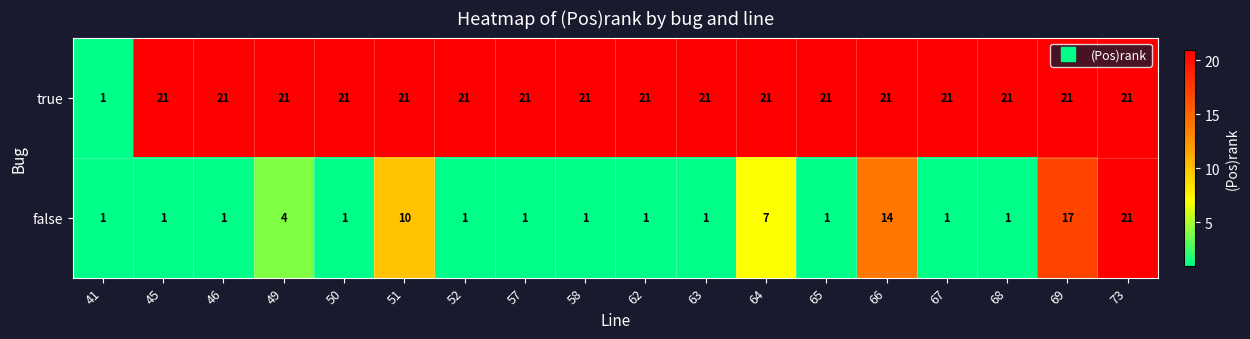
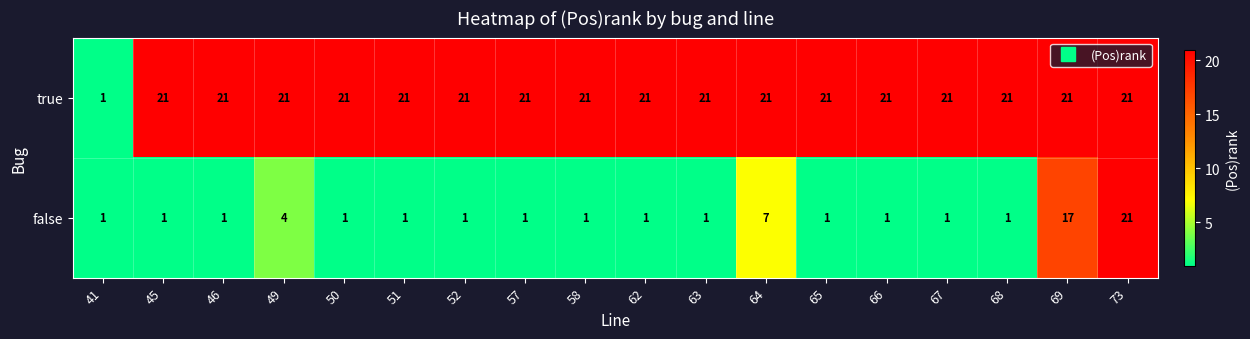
false, 51: 10 -> 1
false, 66: 14 -> 1
